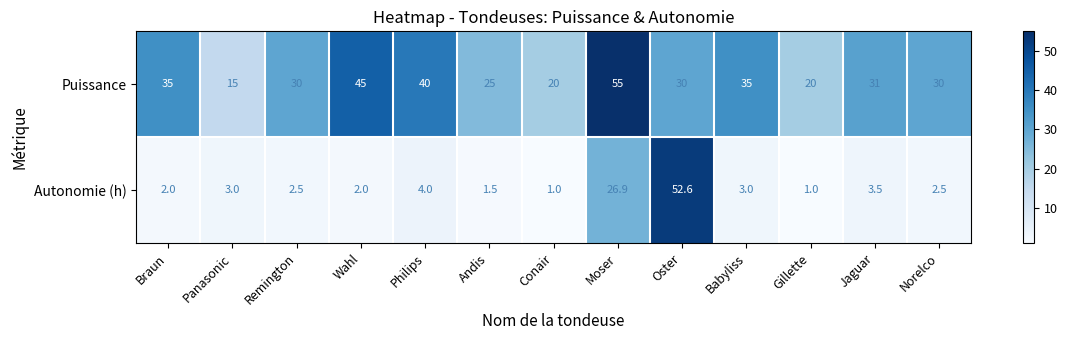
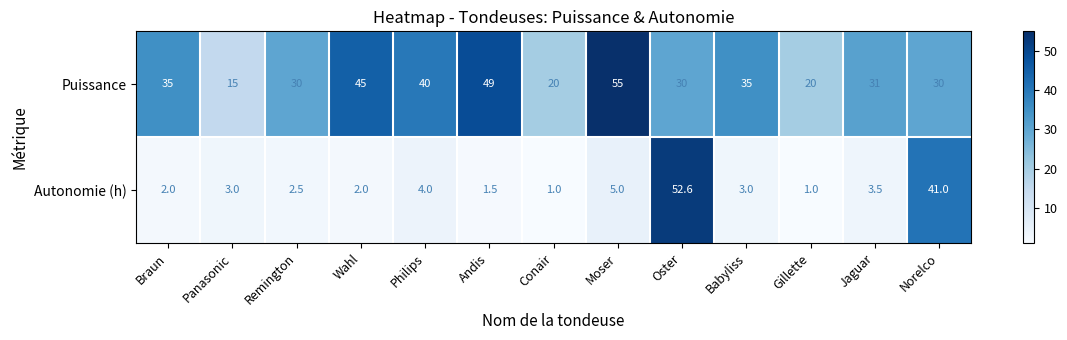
Puissance, Andis: 25 -> 49
Autonomie (h), Moser: 26.9 -> 5.0
Autonomie (h), Norelco: 2.5 -> 41.0
